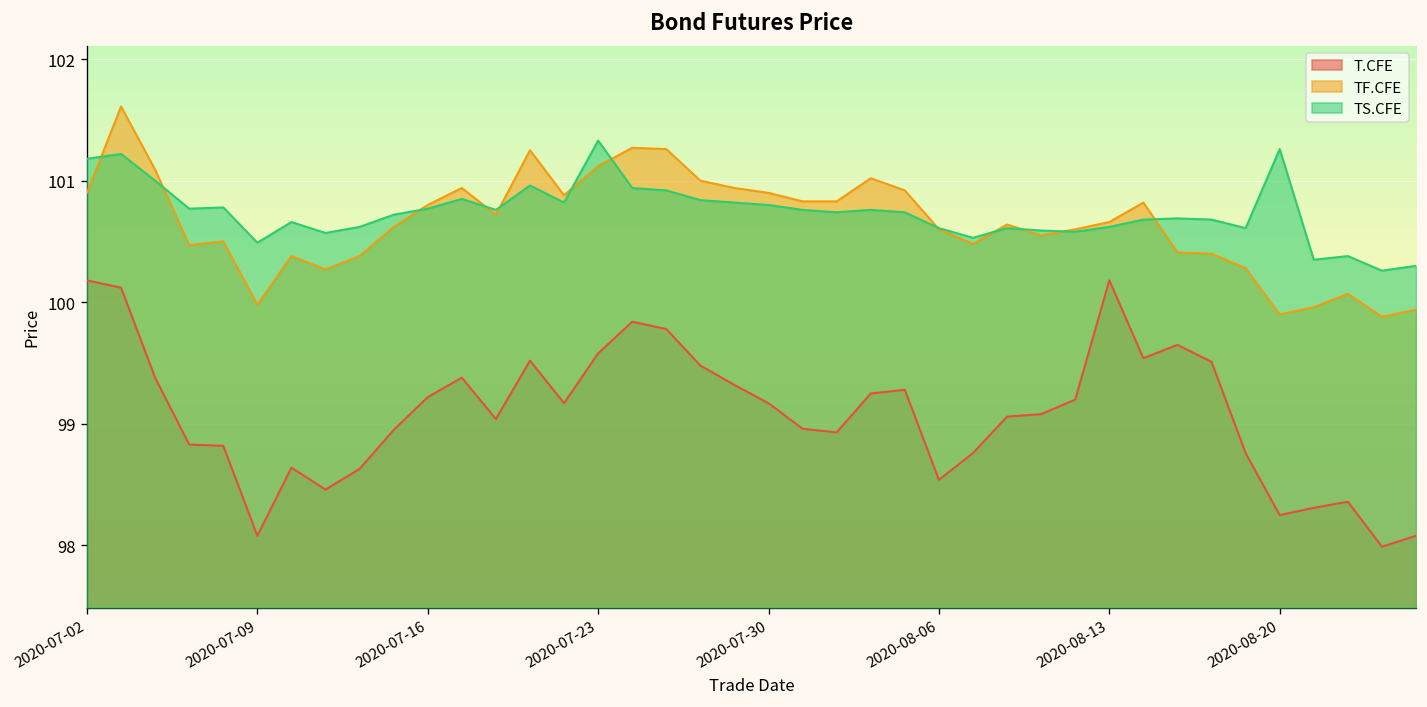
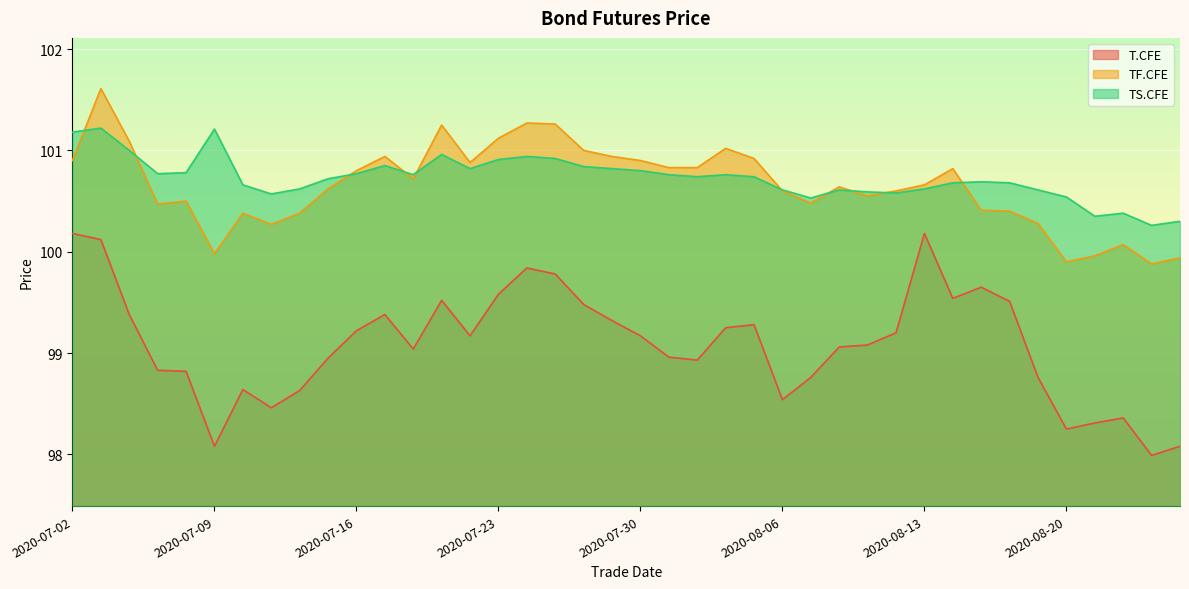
TS.CFE, 2020-07-09: 100.49 -> 101.21
TS.CFE, 2020-07-23: 101.33 -> 100.91
TS.CFE, 2020-08-20: 101.26 -> 100.54
